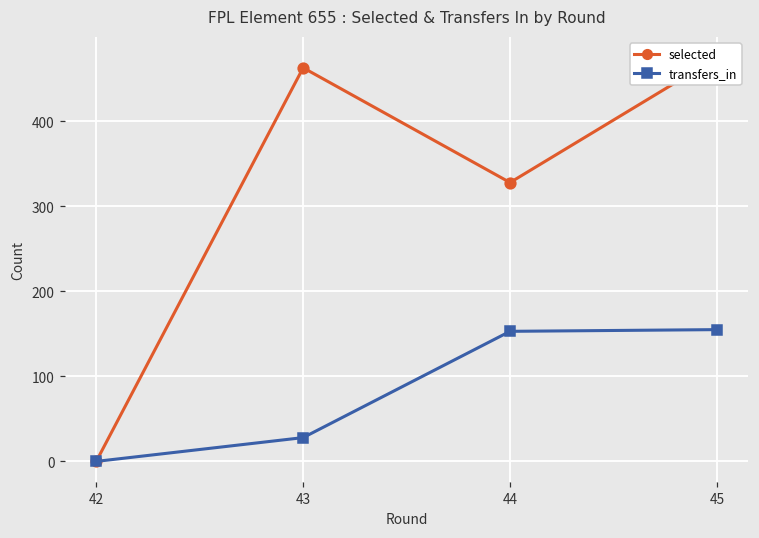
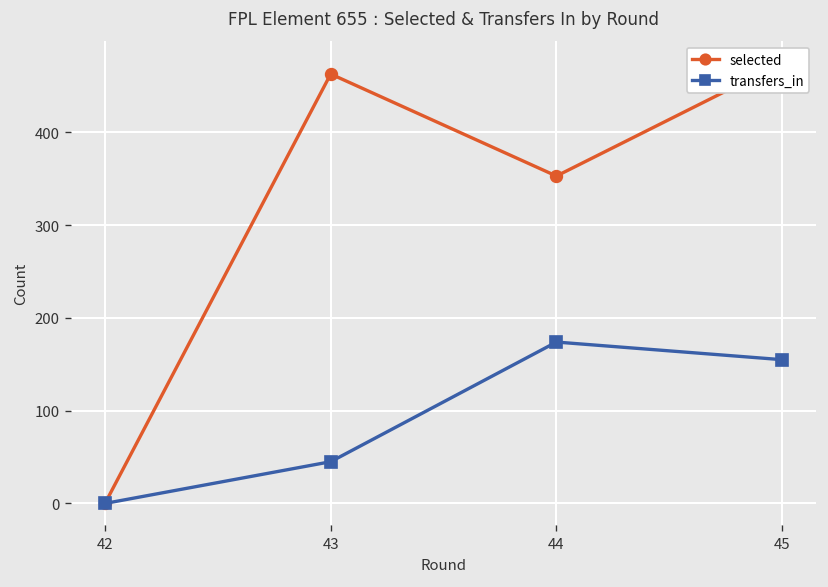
transfers_in, 43: 30 -> 50
selected, 44: 330 -> 350
transfers_in, 44: 150 -> 170
